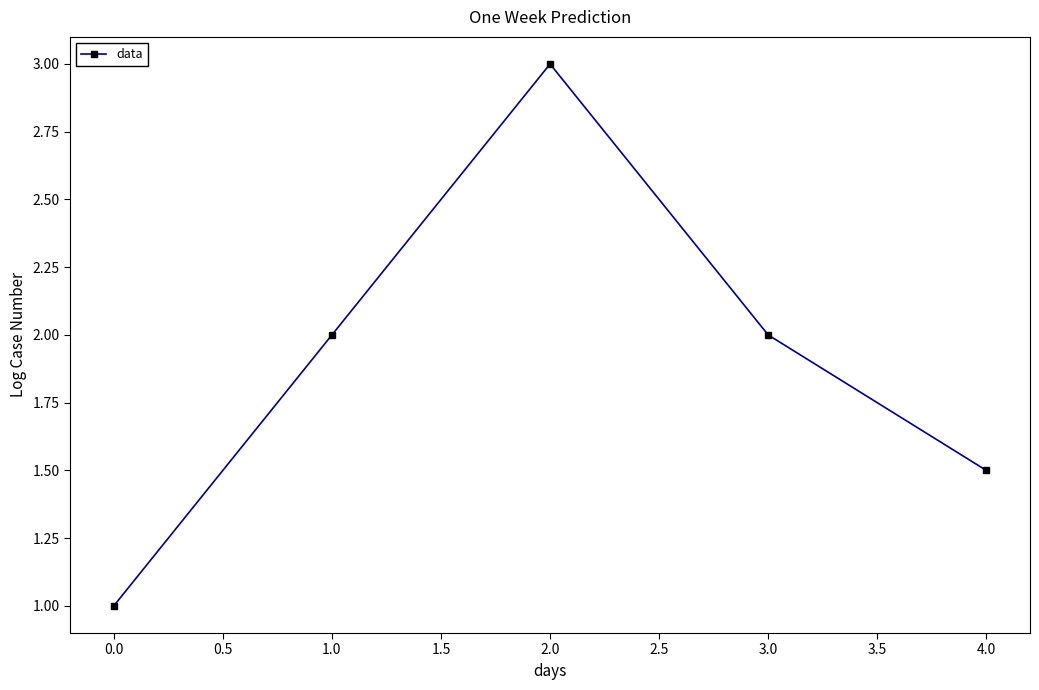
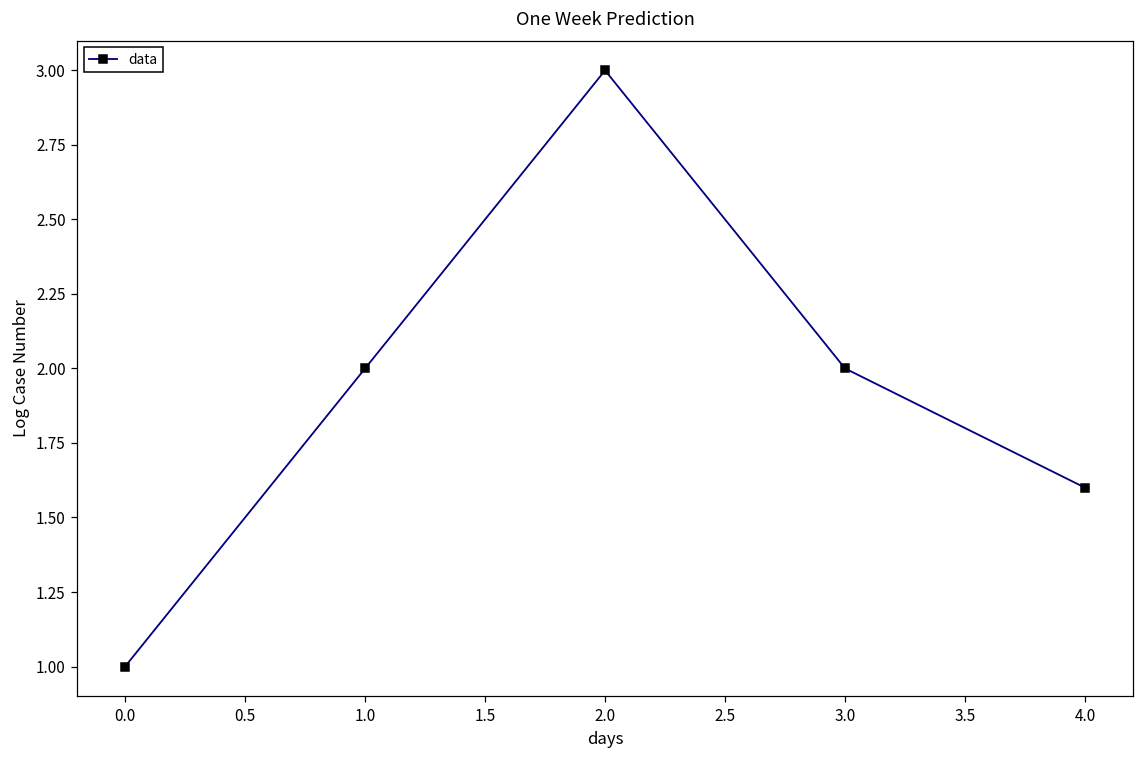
4.0: 1.5 -> 1.6
